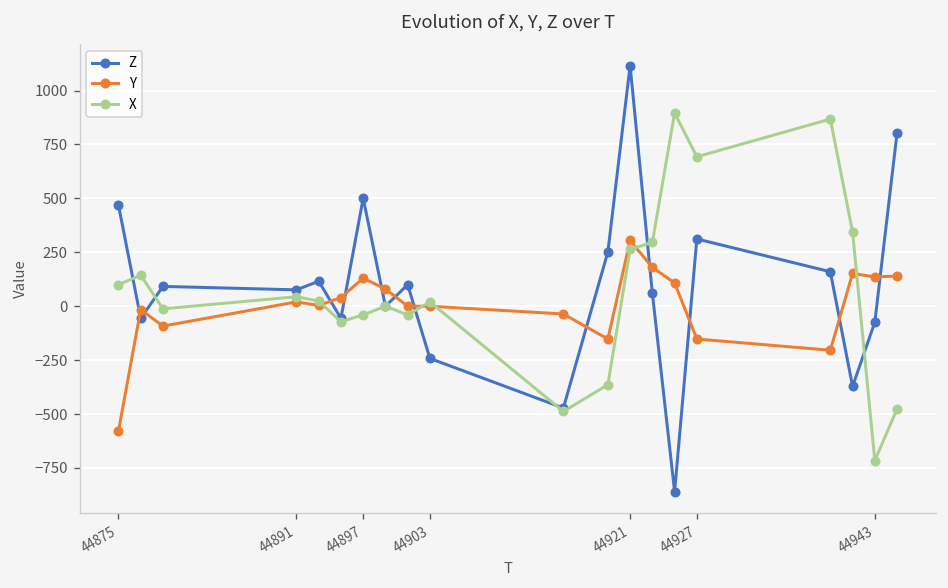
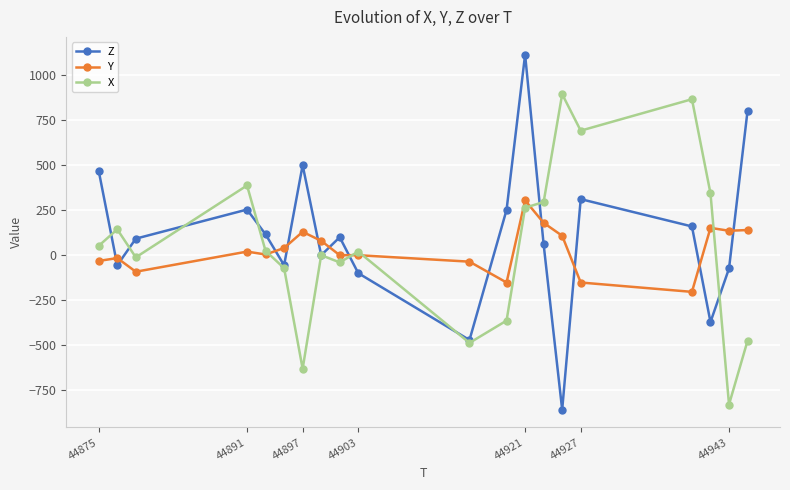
Y, 44875: -580 -> -30
X, 44875: 100 -> 50
Z, 44891: 80 -> 250
X, 44891: 40 -> 390
X, 44897: -40 -> -630
Z, 44903: -240 -> -100
X, 44943: -720 -> -830
